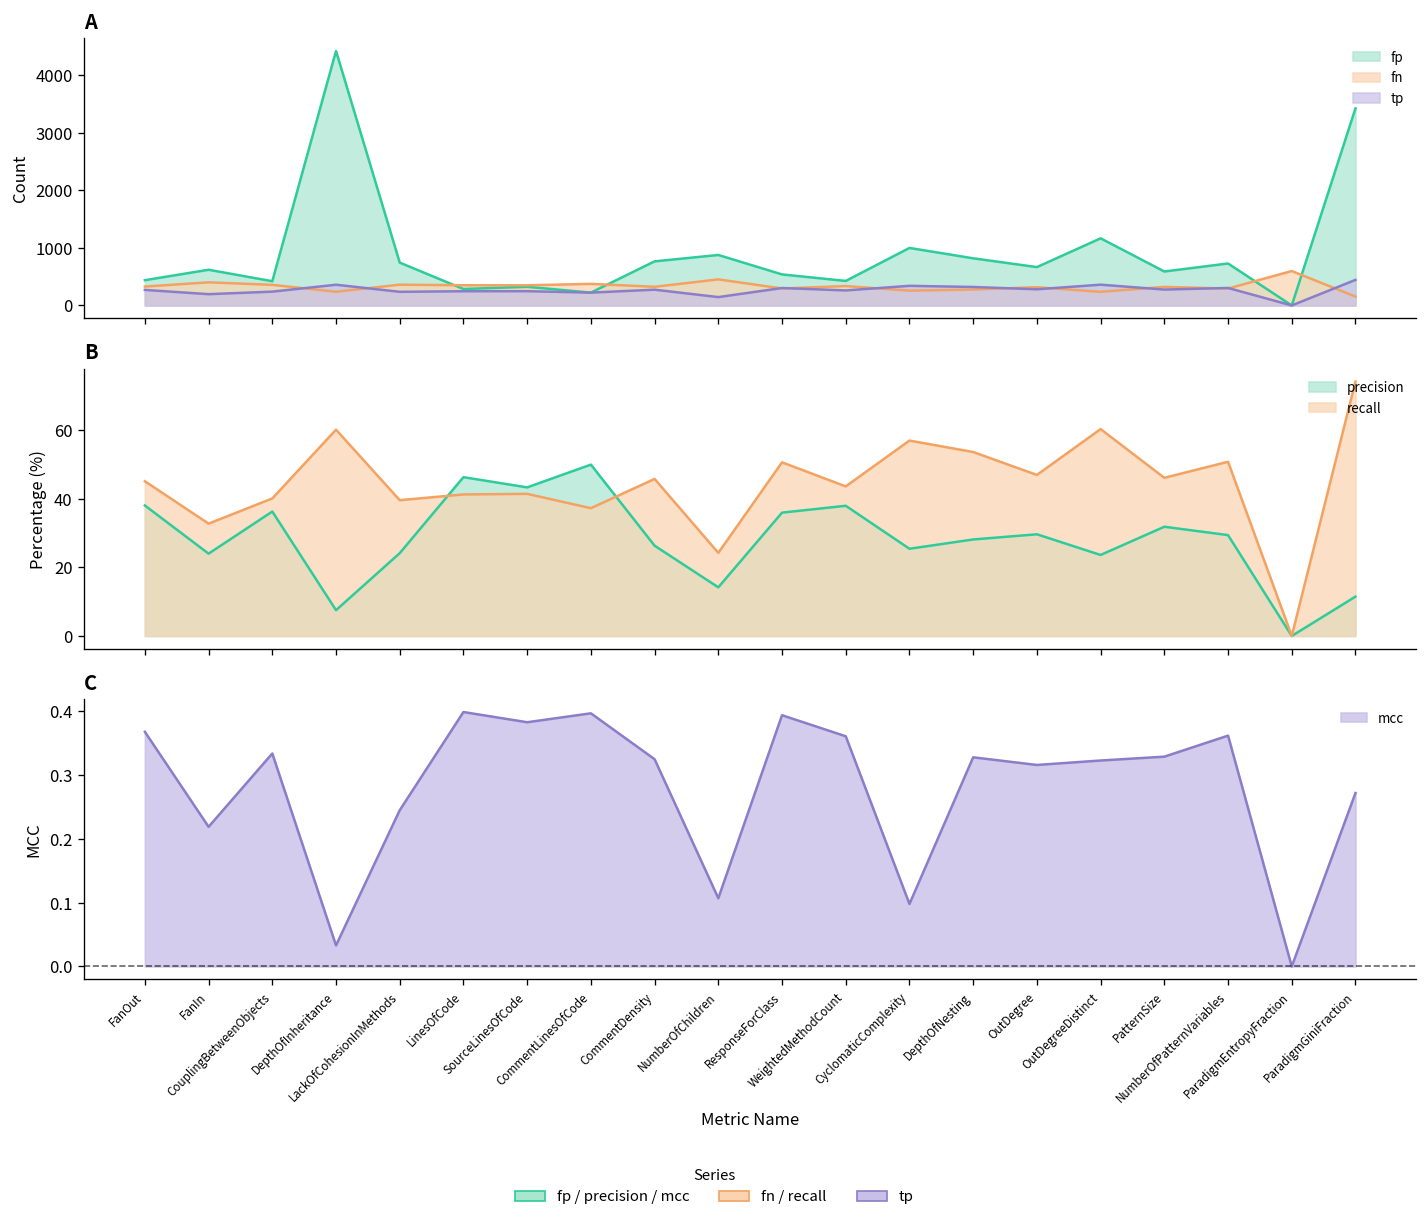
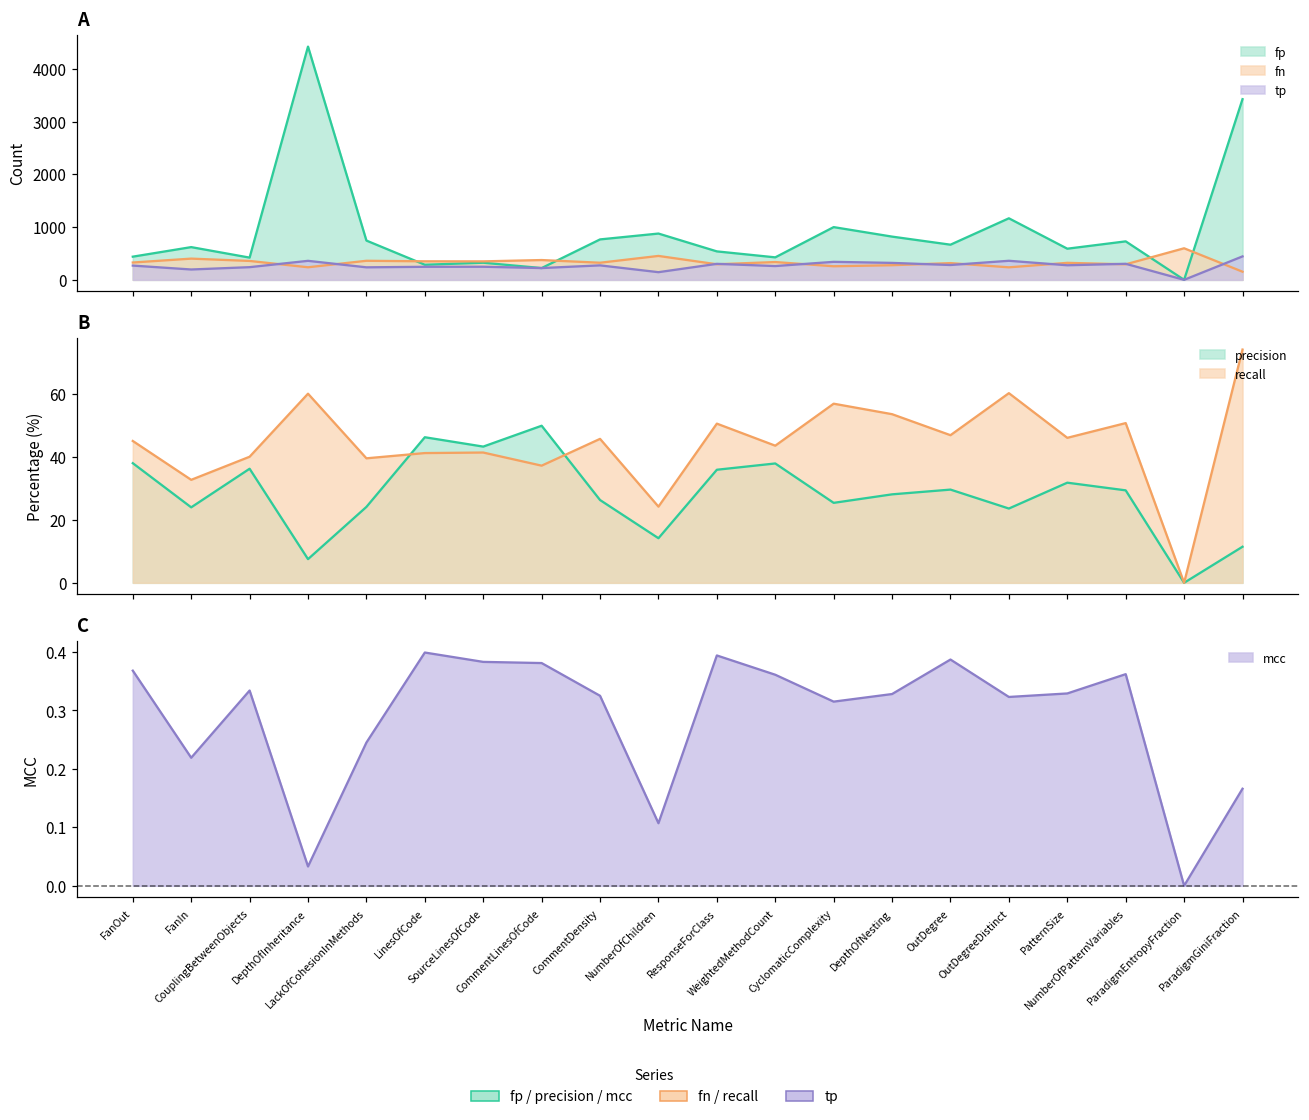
C, CommentLinesOfCode: 0.40 -> 0.38
C, CyclomaticComplexity: 0.10 -> 0.32
C, OutDegree: 0.32 -> 0.39
C, ParadigmGiniFraction: 0.27 -> 0.17
